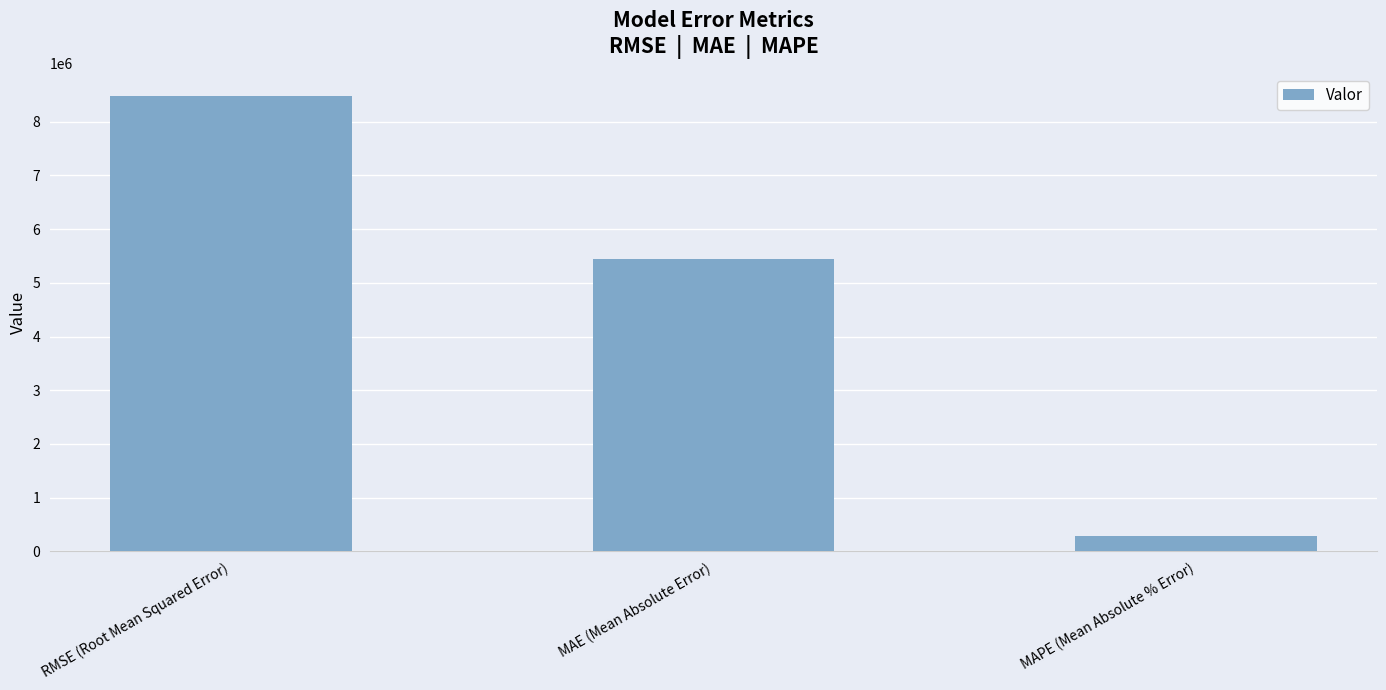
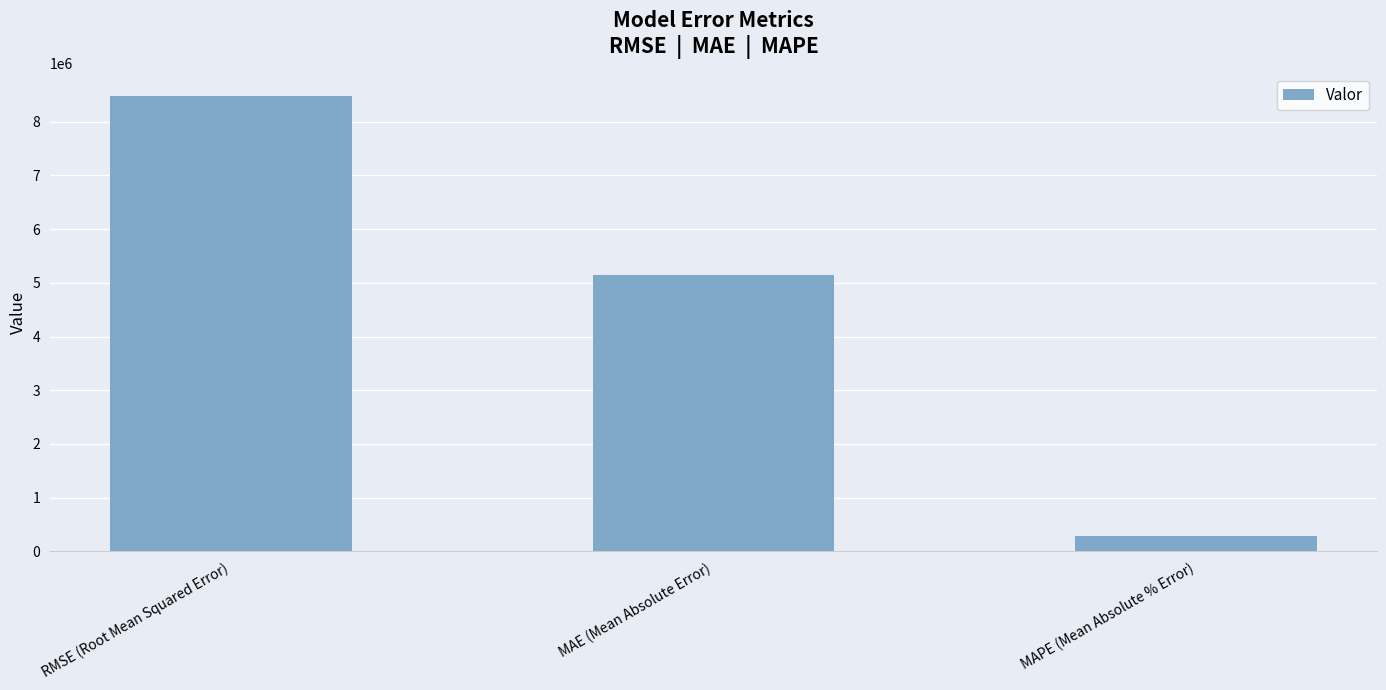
MAE (Mean Absolute Error): 5400000 -> 5100000
